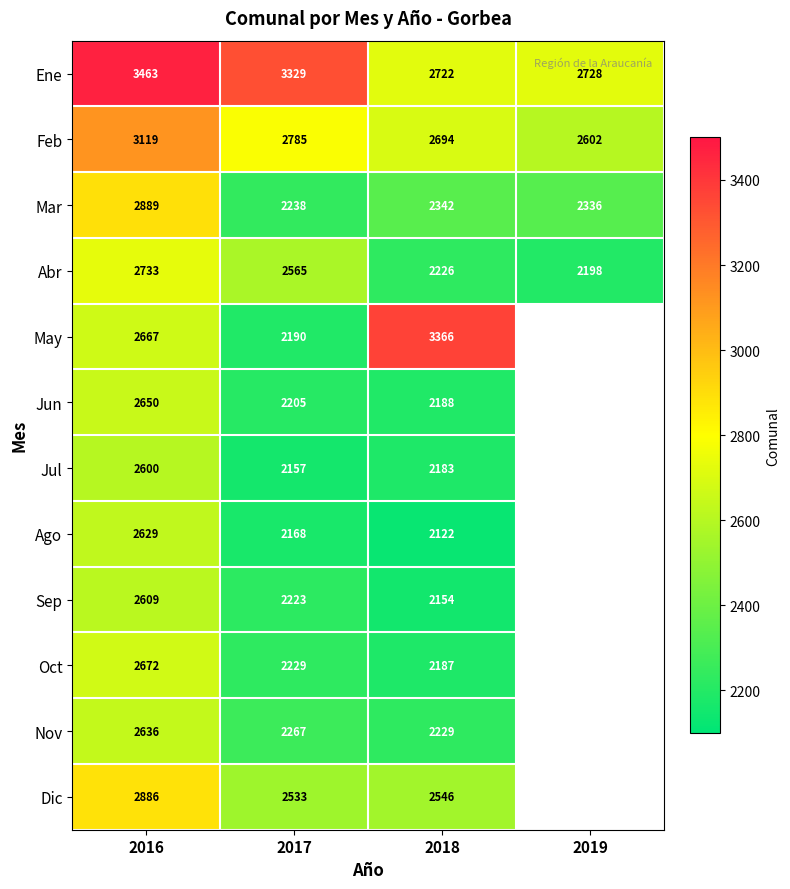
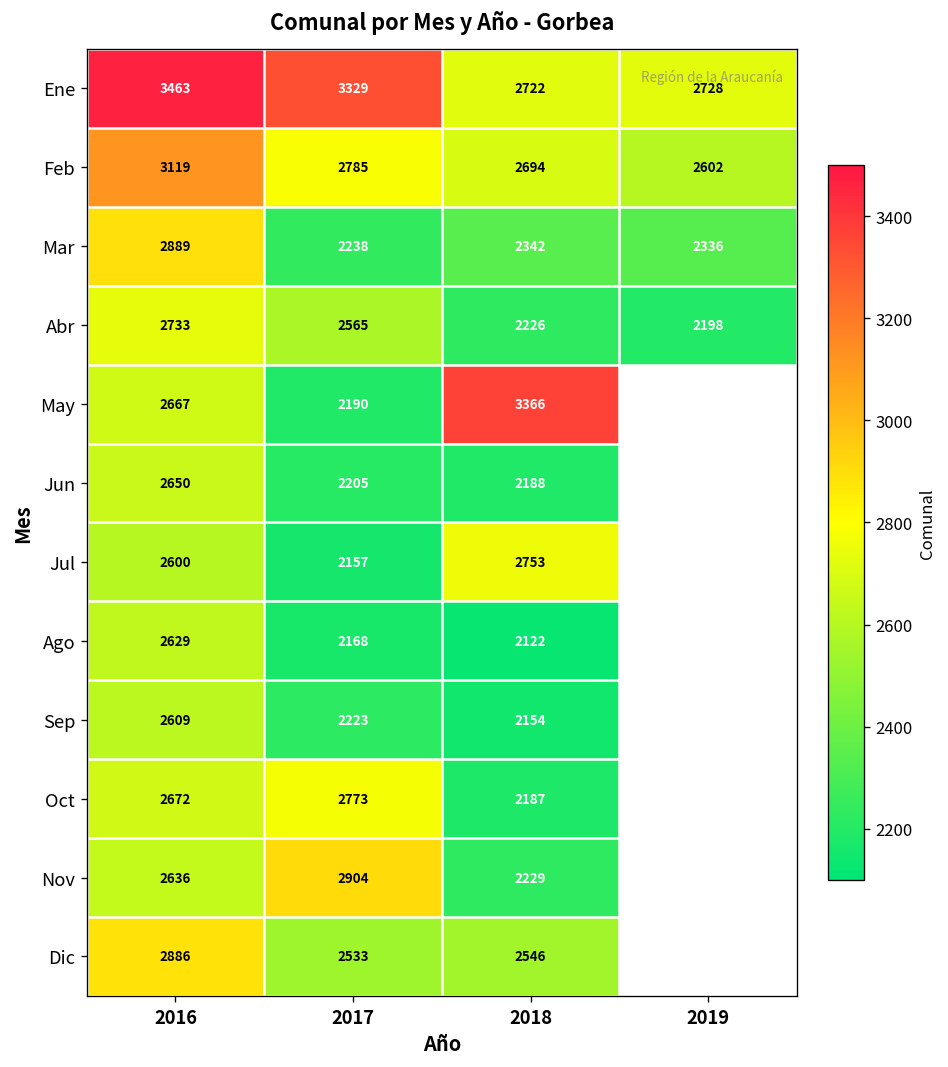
Jul, 2018: 2183 -> 2753
Oct, 2017: 2229 -> 2773
Nov, 2017: 2267 -> 2904
